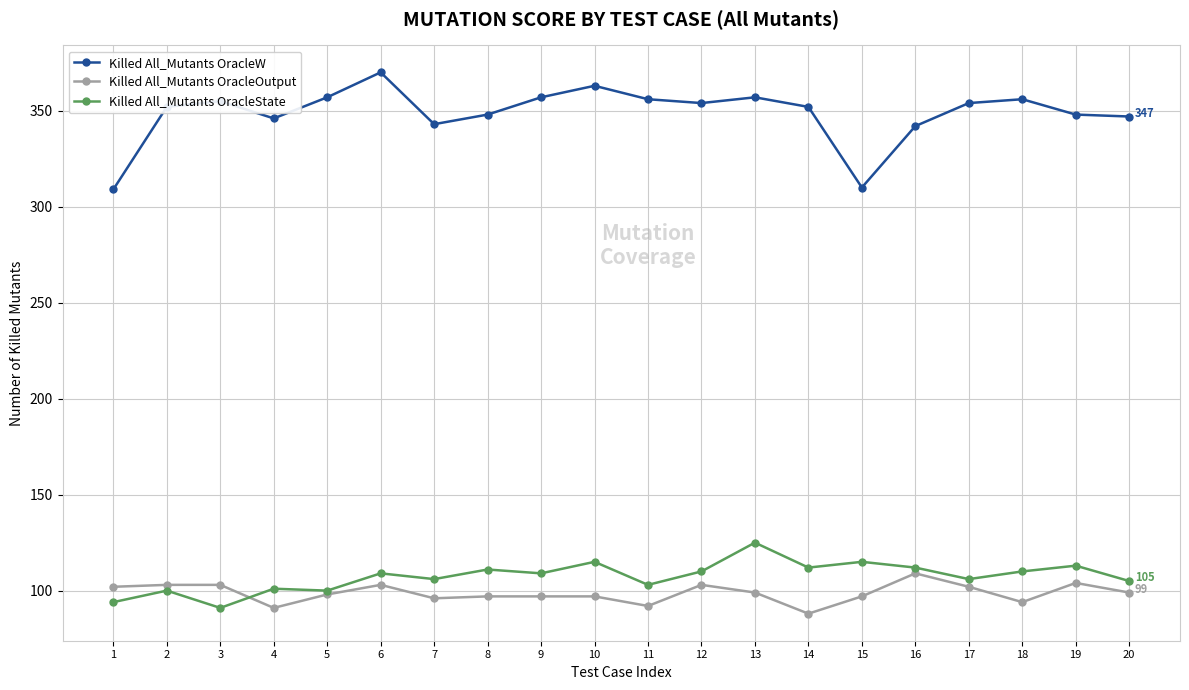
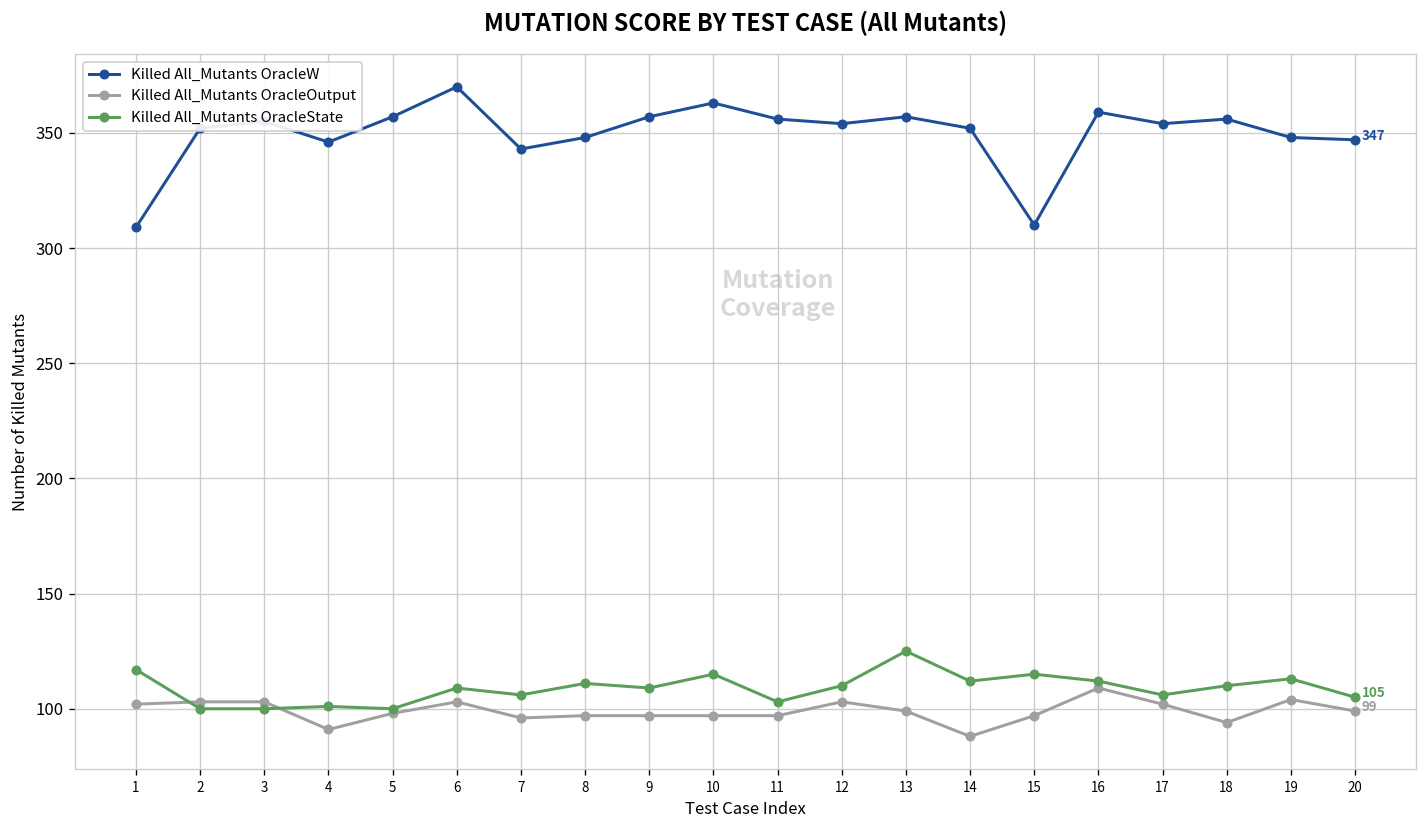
Killed All_Mutants OracleState, 1: 94 -> 117
Killed All_Mutants OracleState, 3: 91 -> 100
Killed All_Mutants OracleOutput, 11: 92 -> 97
Killed All_Mutants OracleW, 16: 342 -> 359
